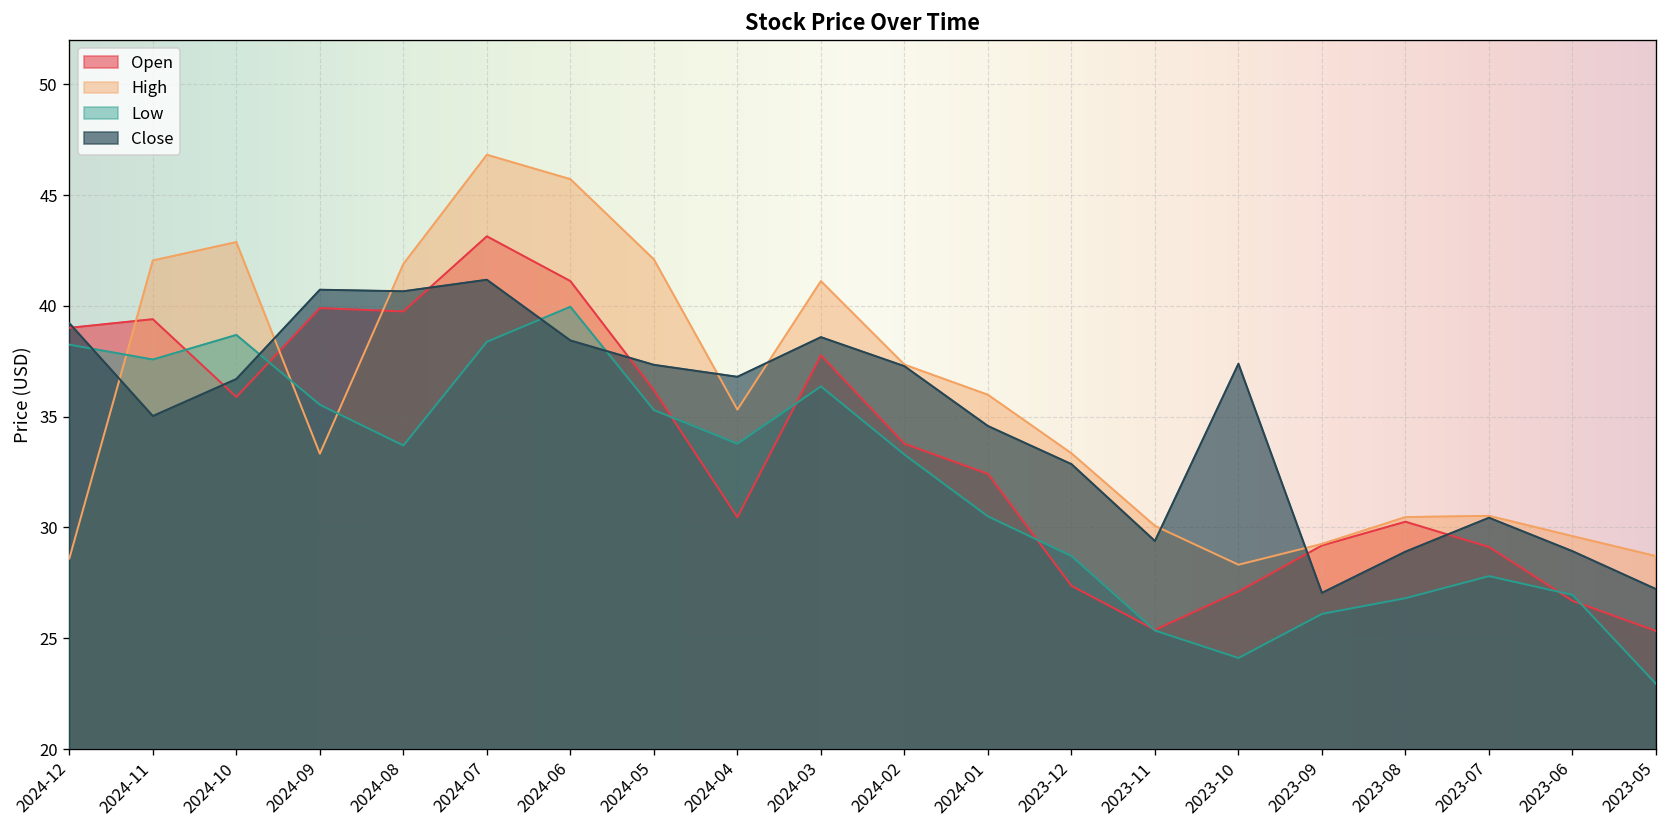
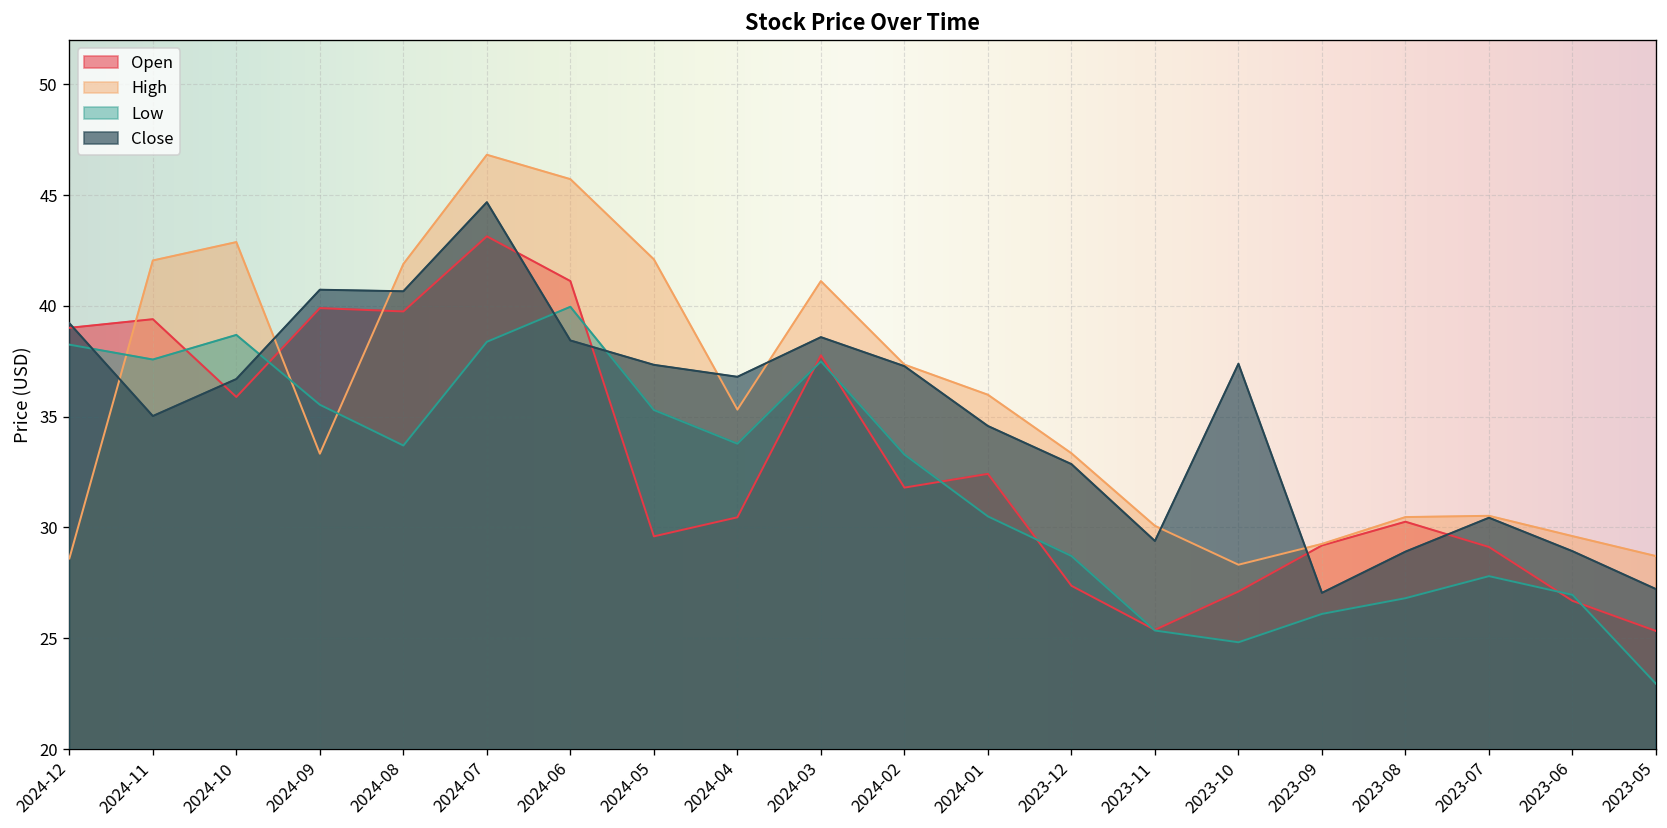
Close, 2024-07: 41.2 -> 44.7
Open, 2024-05: 36.2 -> 29.6
Low, 2024-03: 36.4 -> 37.5
Open, 2024-02: 33.8 -> 31.8
Low, 2023-10: 24.1 -> 24.8
